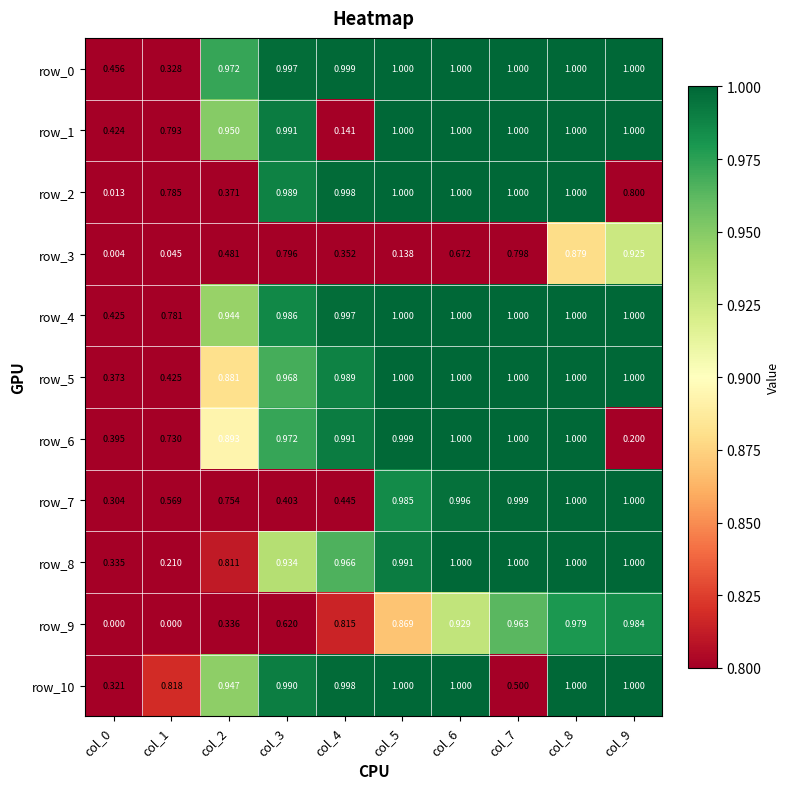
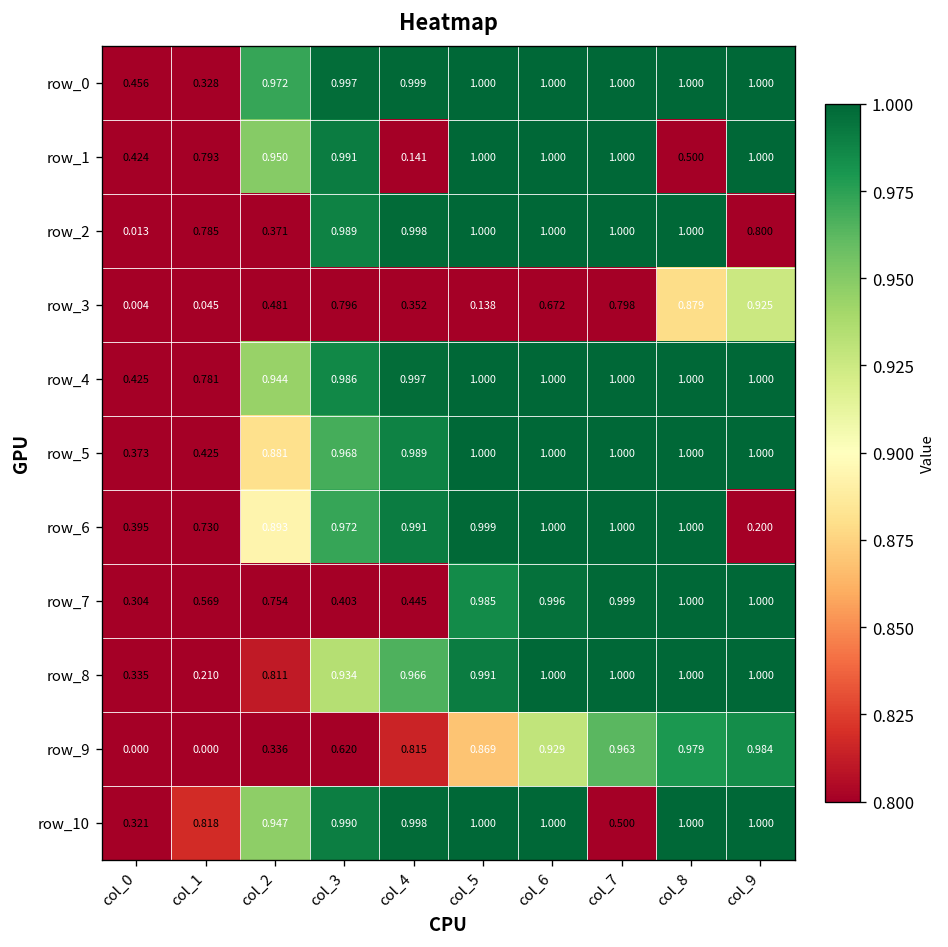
row_1, col_8: 1.000 -> 0.500
